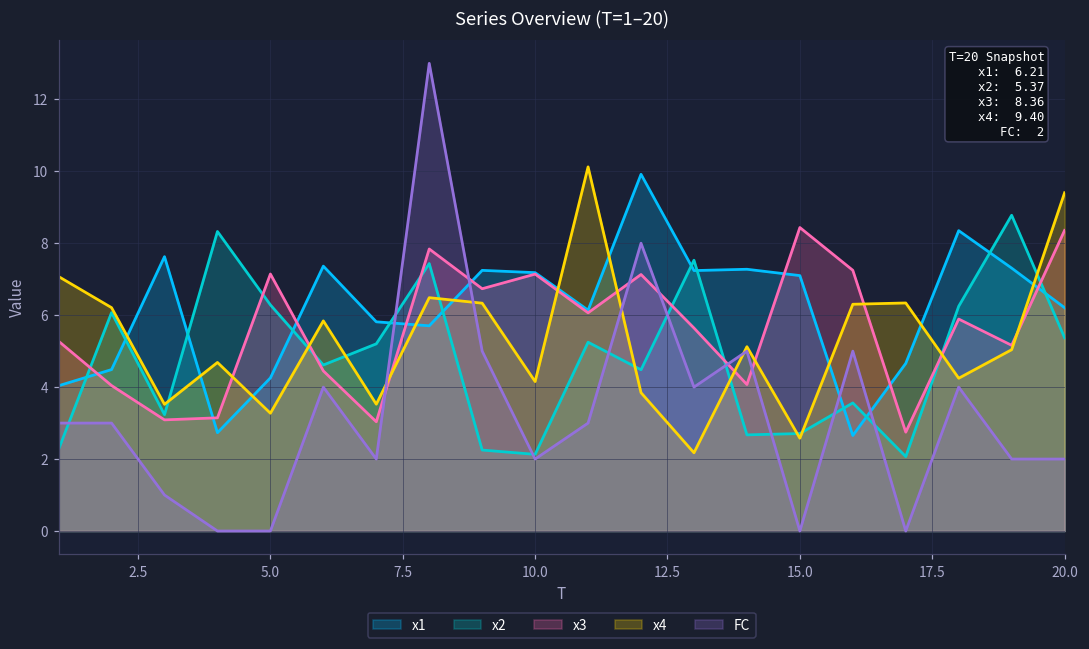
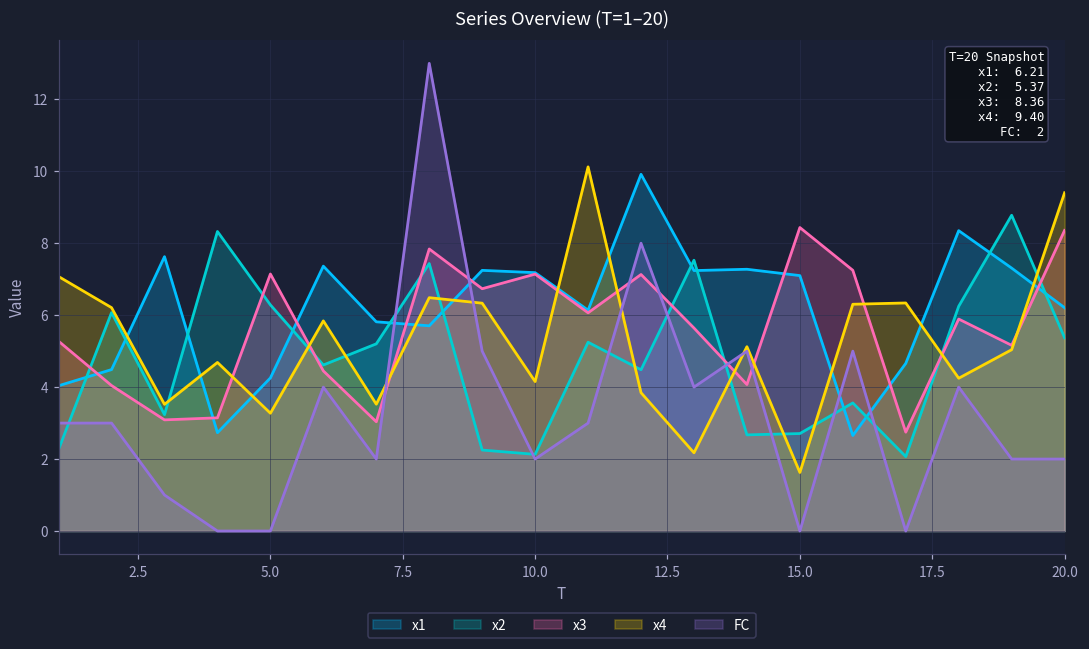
x4, 15.0: 2.6 -> 1.6
